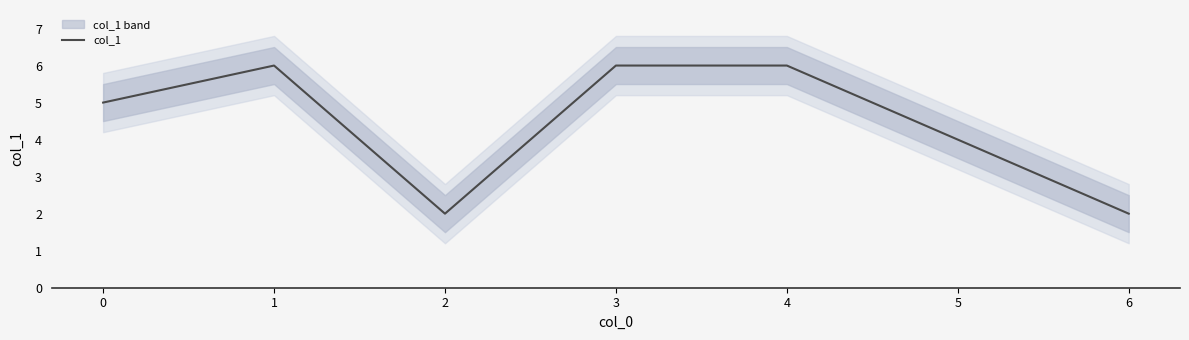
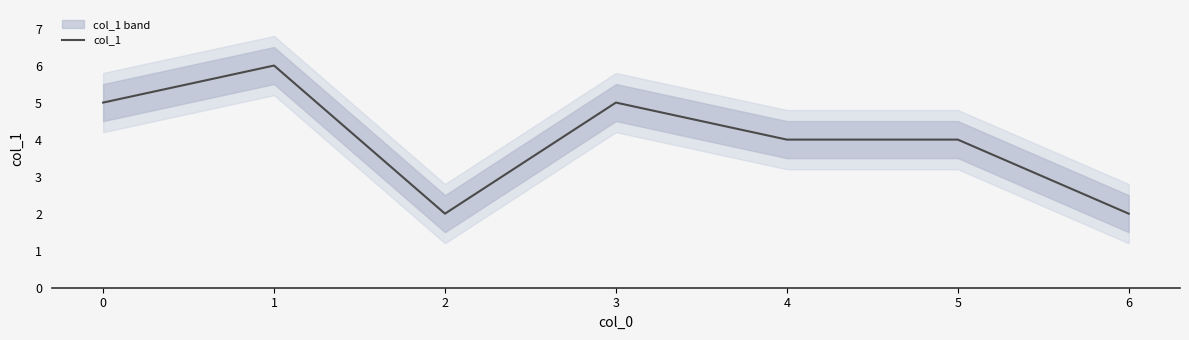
col_1, 3: 6 -> 5
col_1, 4: 6 -> 4
